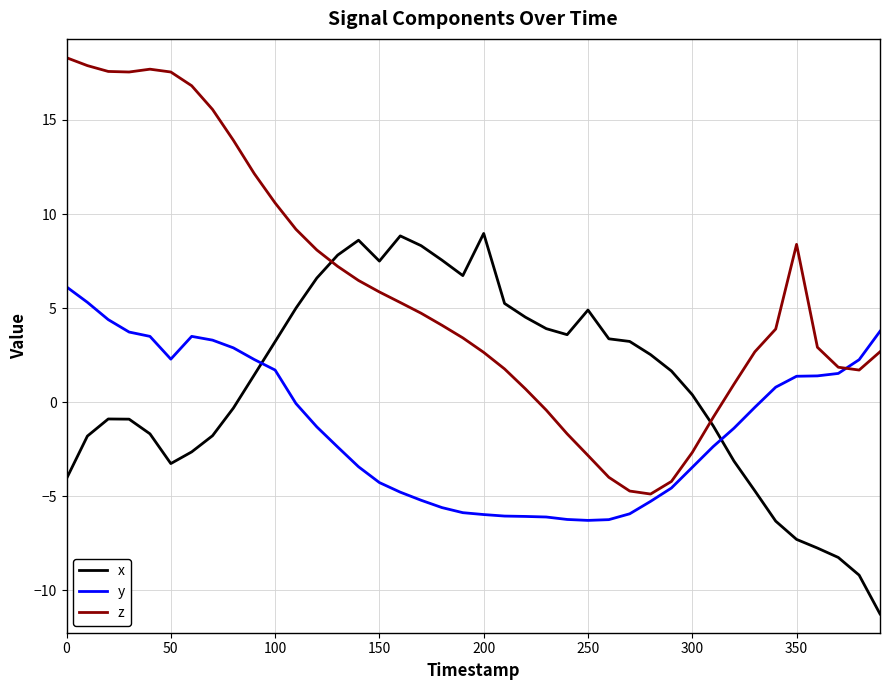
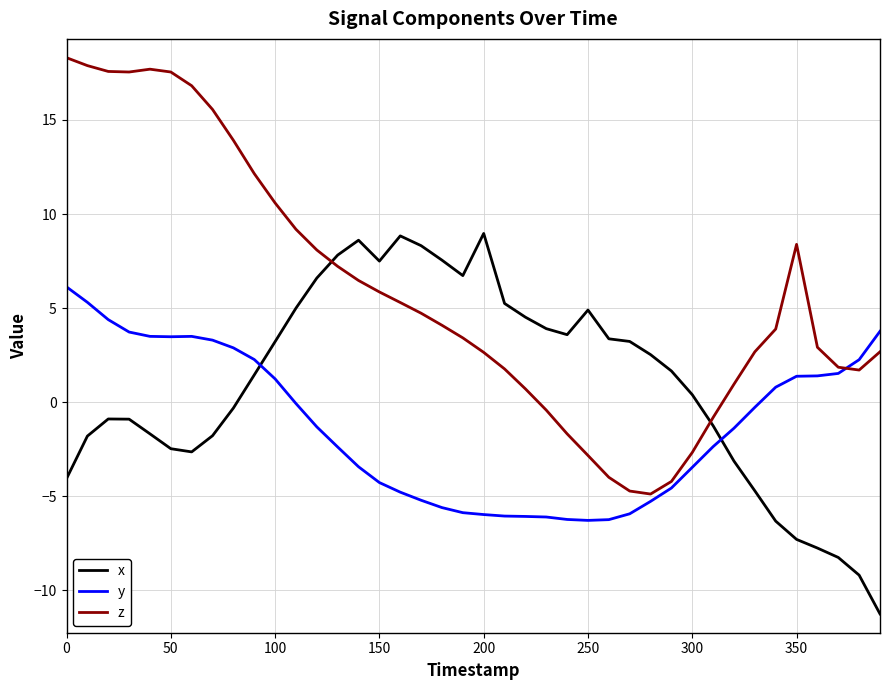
x, 50: -3.3 -> -2.5
y, 50: 2.3 -> 3.5
y, 100: 1.7 -> 1.2
